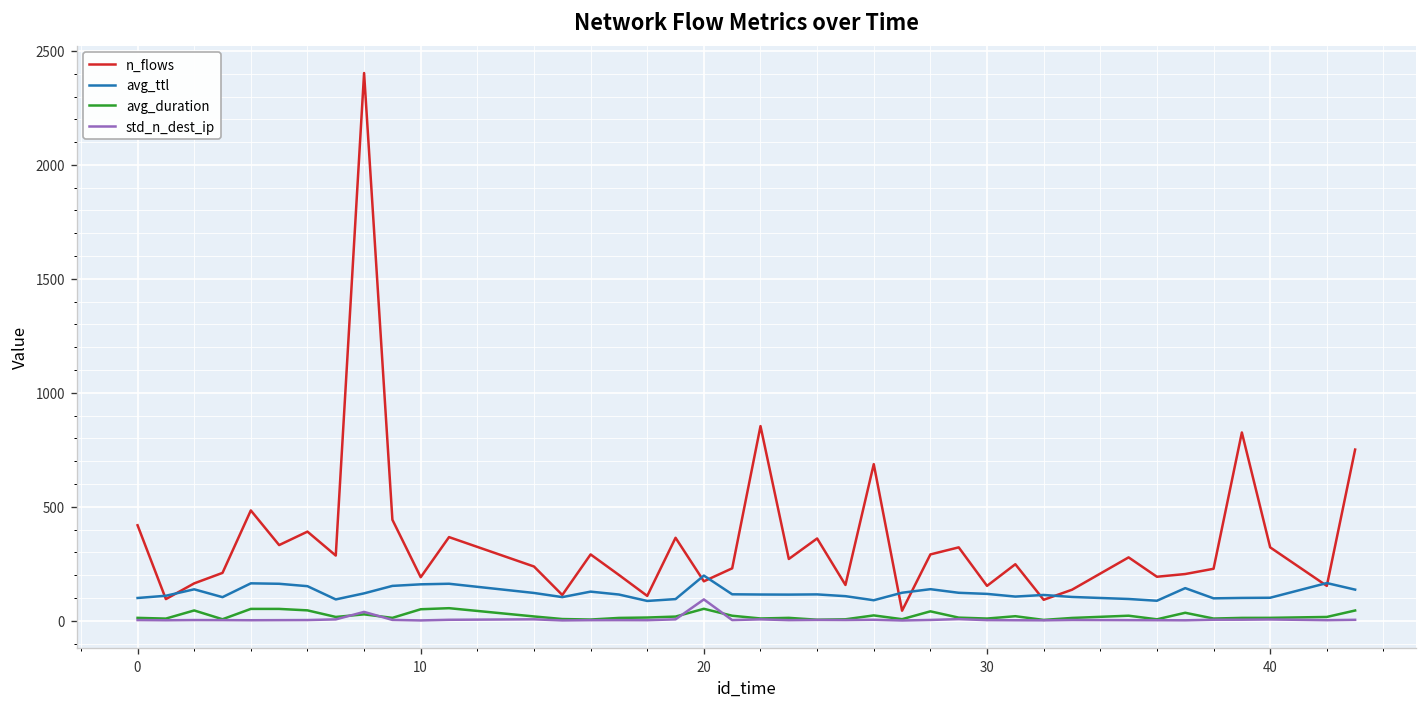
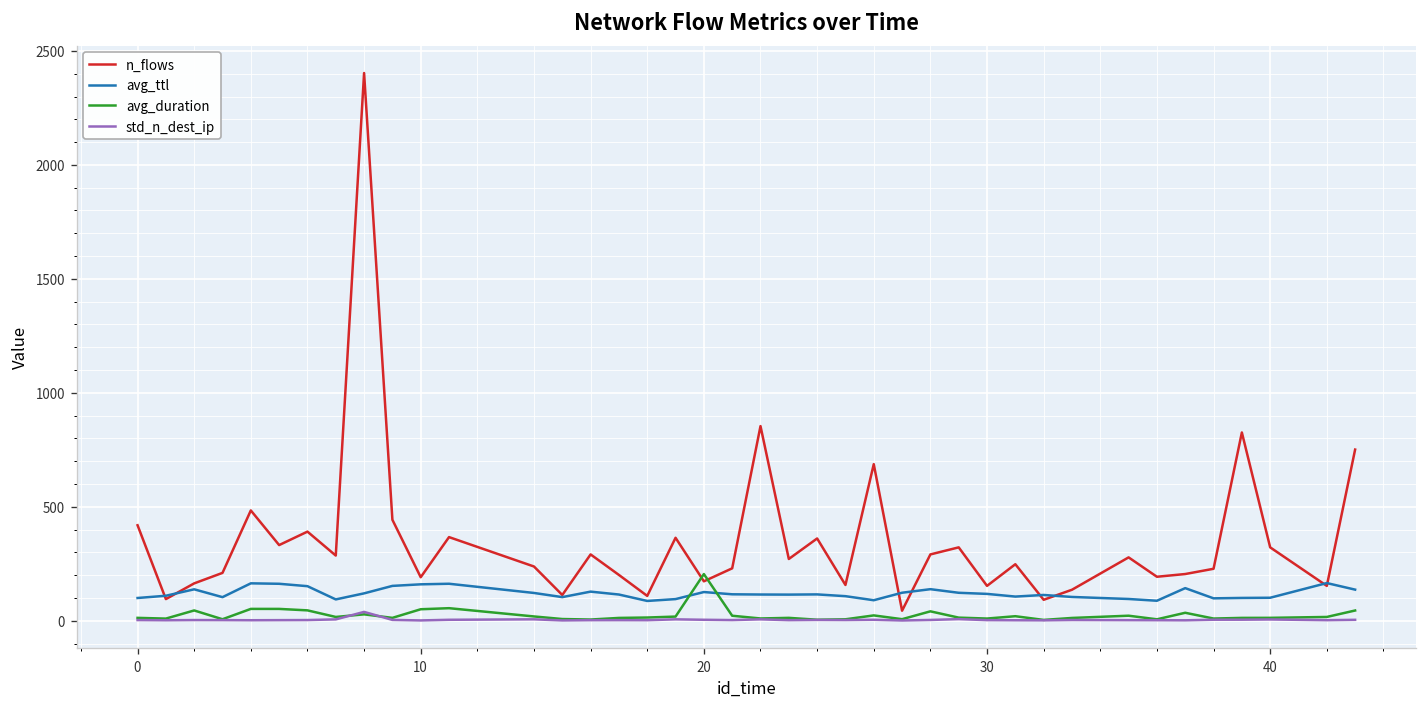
avg_ttl, 20: 200 -> 130
avg_duration, 20: 50 -> 200
std_n_dest_ip, 20: 90 -> 0
